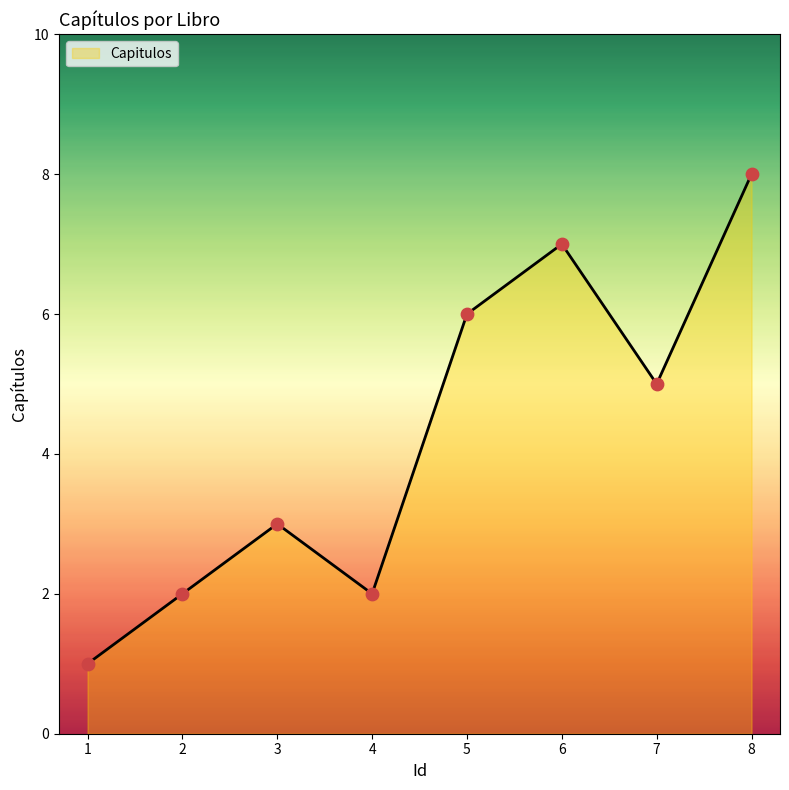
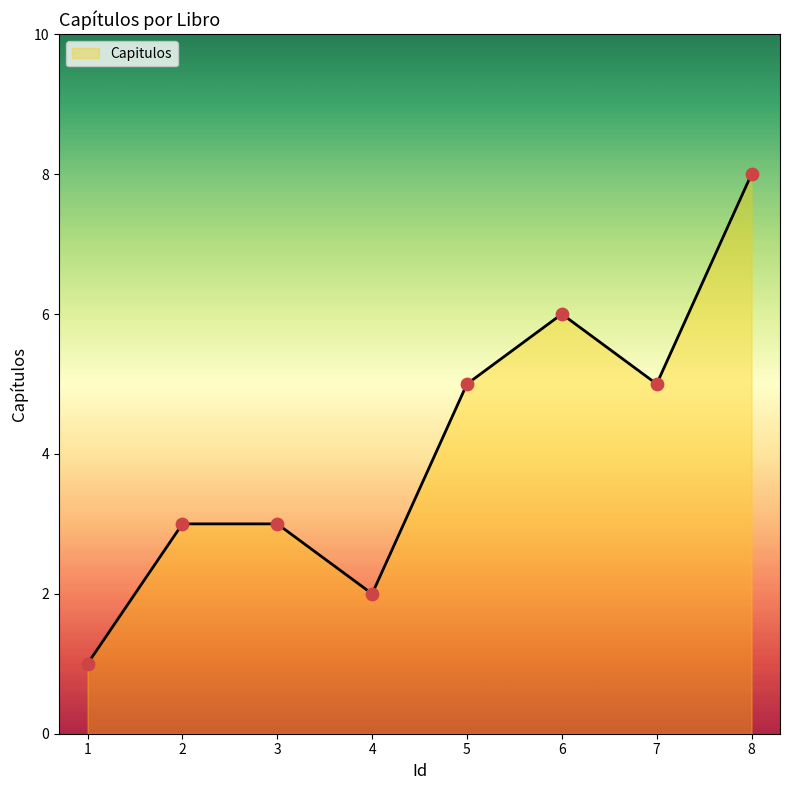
2: 2 -> 3
5: 6 -> 5
6: 7 -> 6
